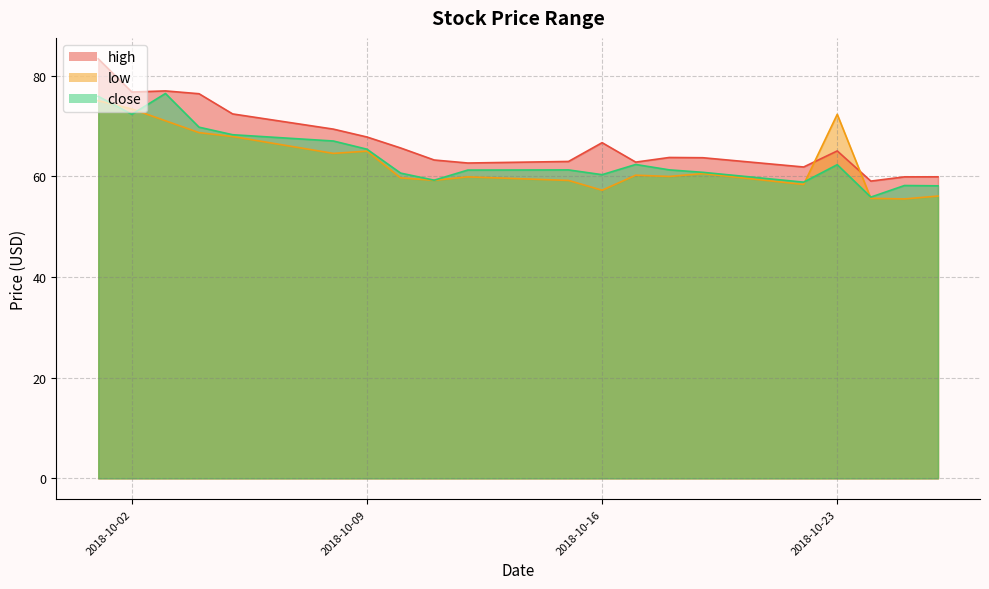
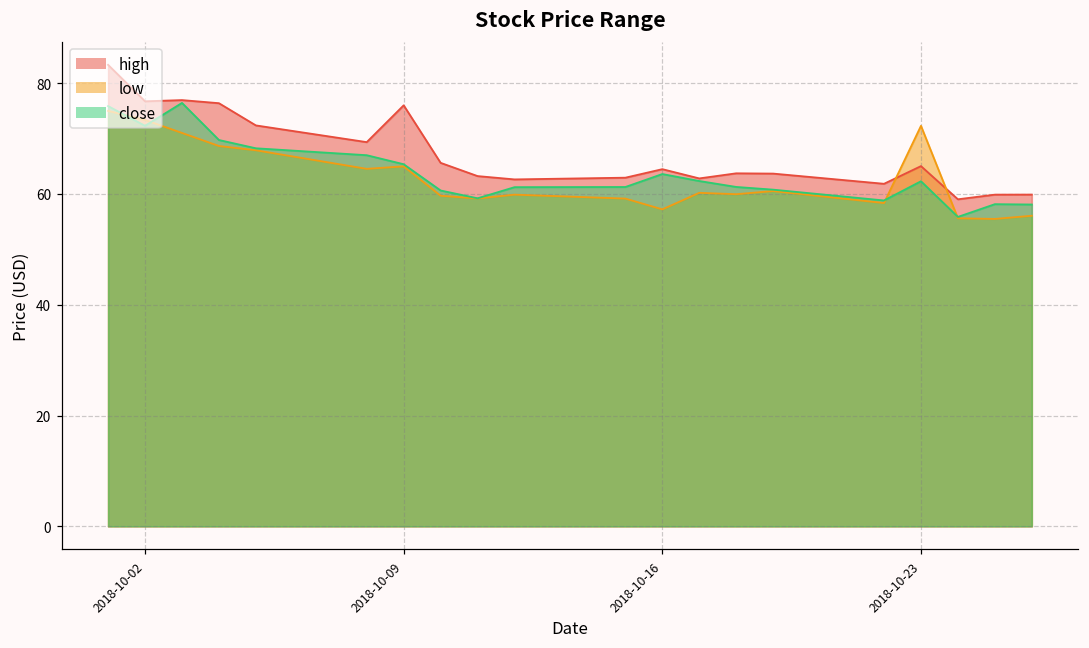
high, 2018-10-09: 68 -> 76
high, 2018-10-16: 67 -> 64
close, 2018-10-16: 60 -> 64
